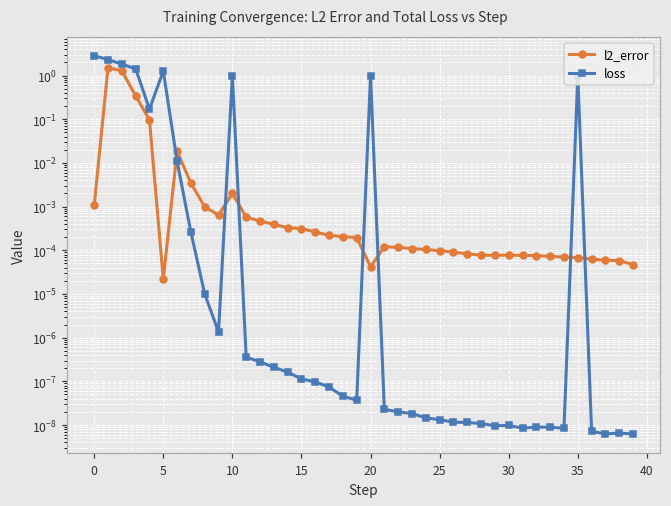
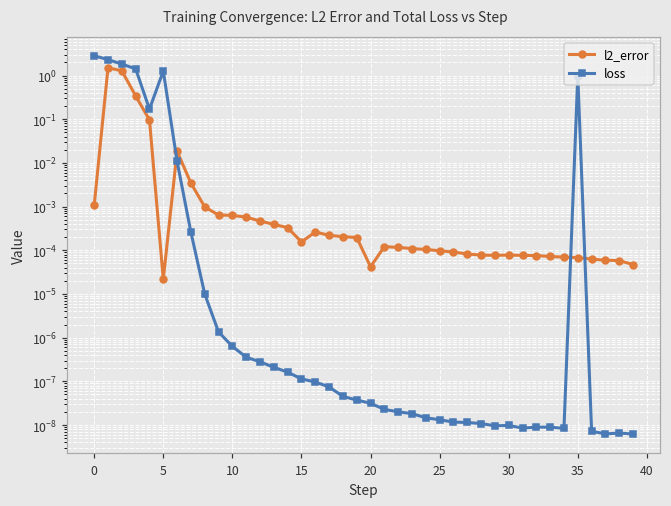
l2_error, 10: 0.002 -> 0.0006
loss, 10: 1 -> 0
l2_error, 15: 0.0003 -> 0.00016
loss, 20: 1 -> 0
